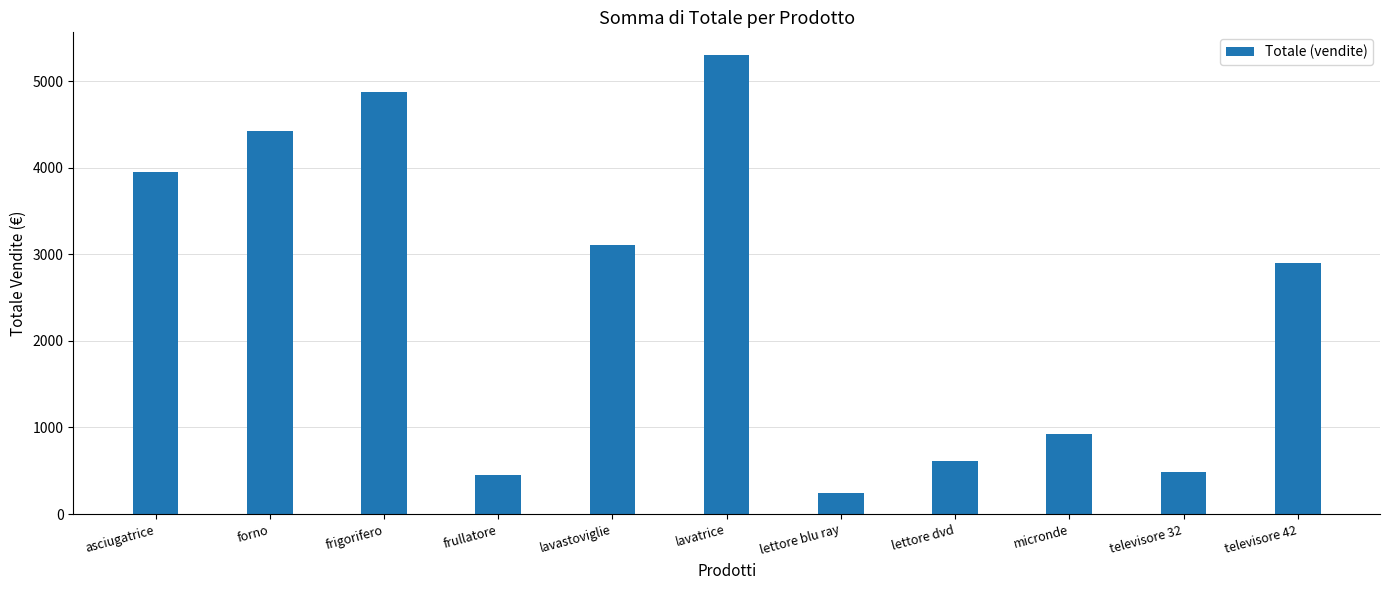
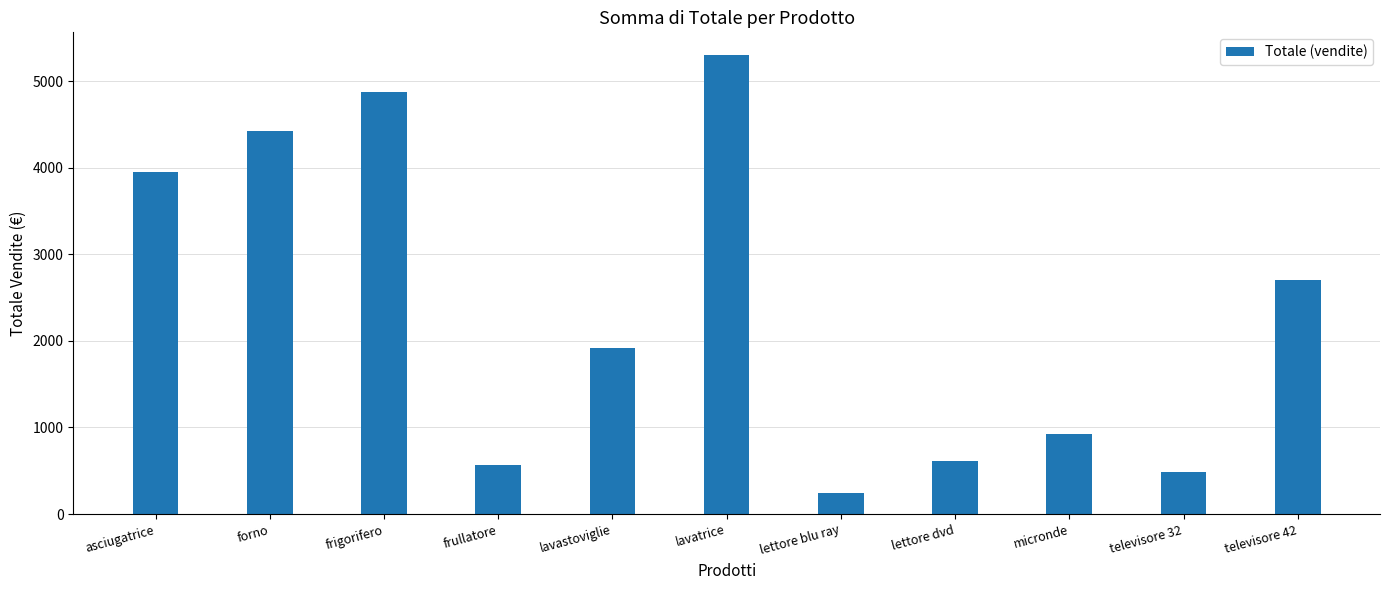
frullatore: 500 -> 600
lavastoviglie: 3100 -> 1900
televisore 42: 2900 -> 2700
